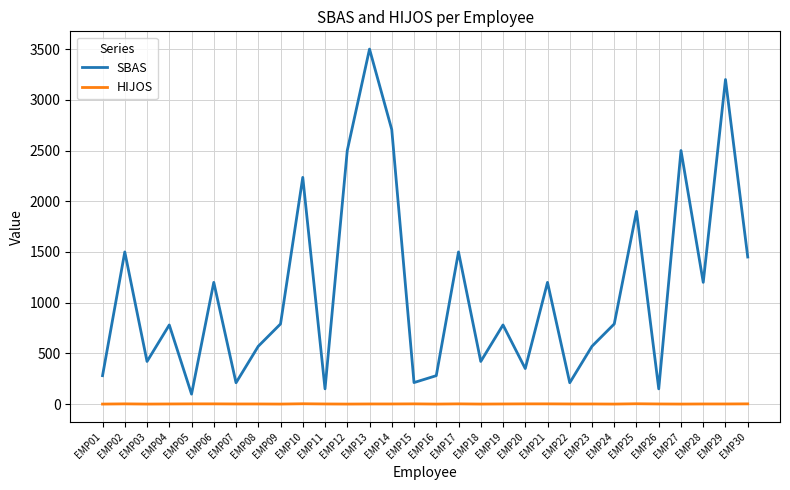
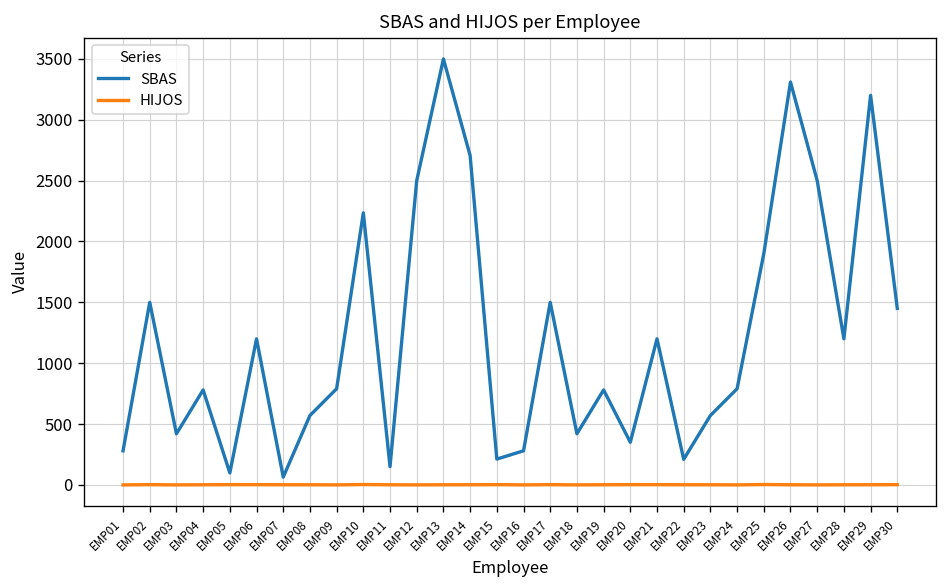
SBAS, EMP07: 210 -> 60
SBAS, EMP26: 150 -> 3310
